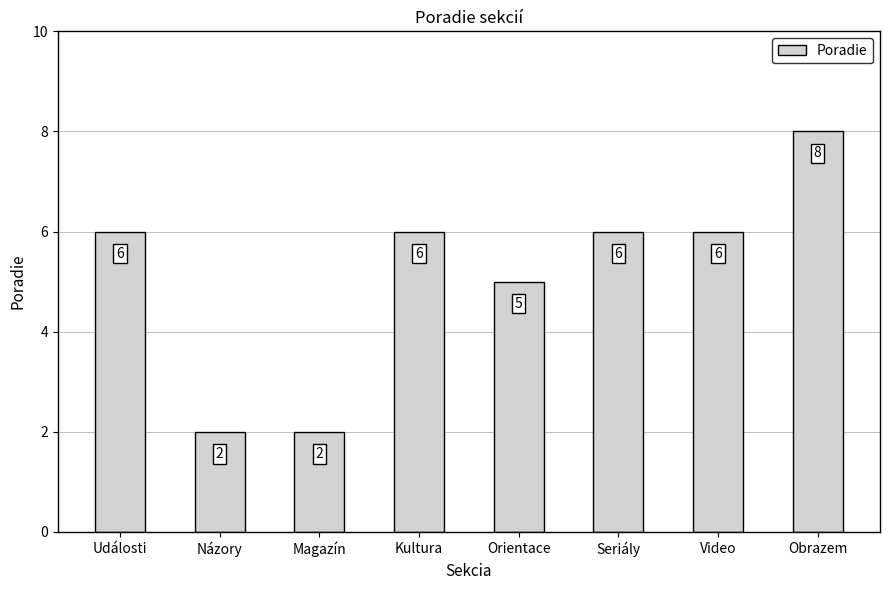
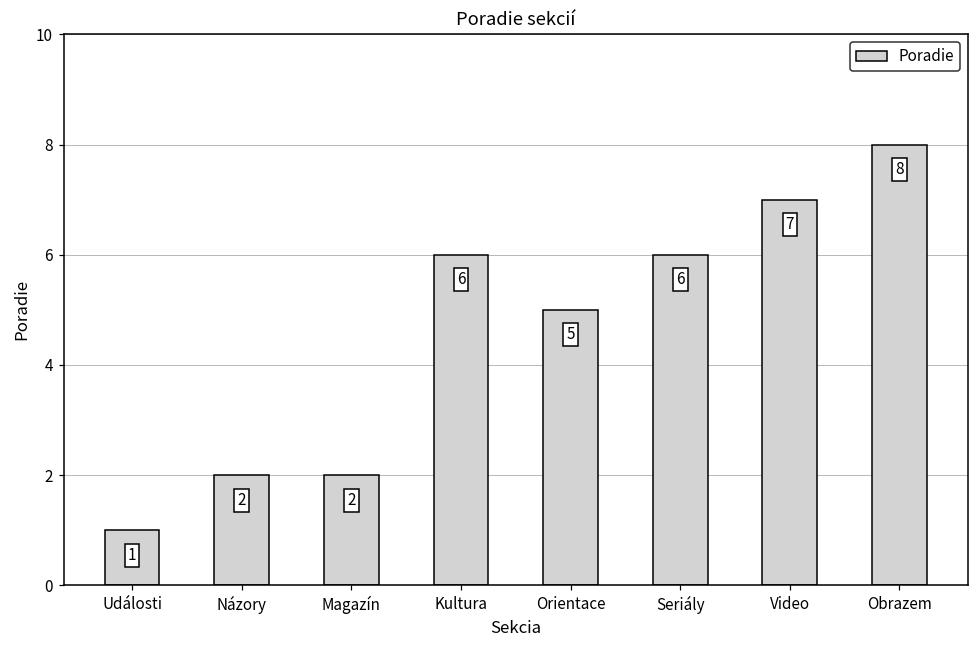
Události: 6 -> 1
Video: 6 -> 7
